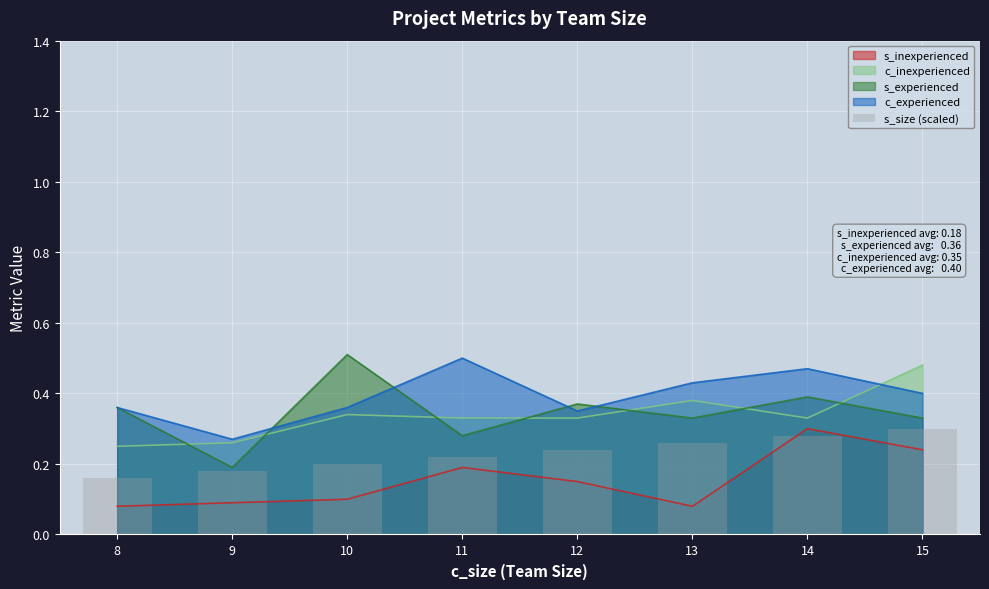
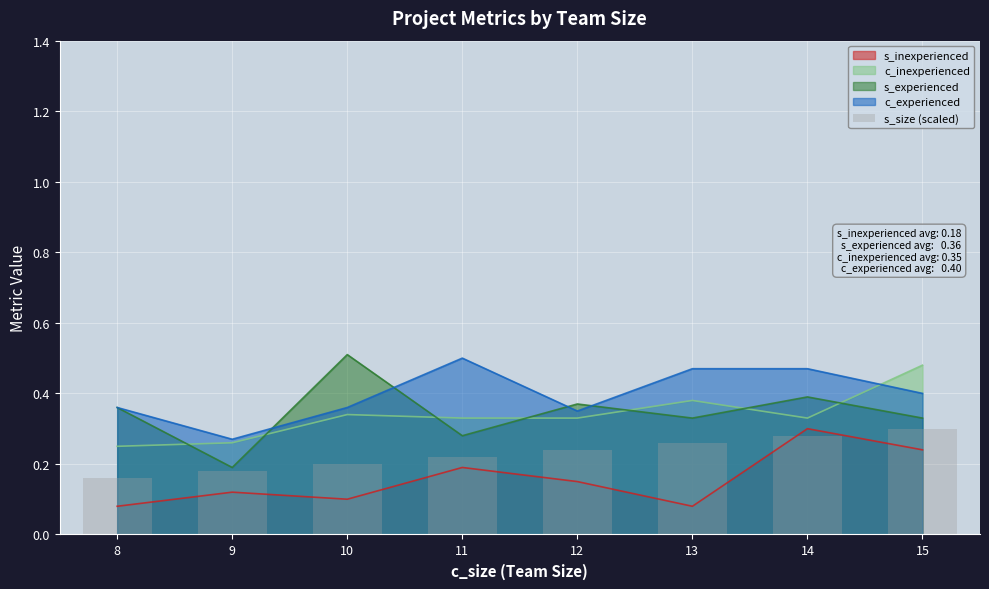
s_inexperienced, 9: 0.09 -> 0.12
c_experienced, 13: 0.43 -> 0.47
